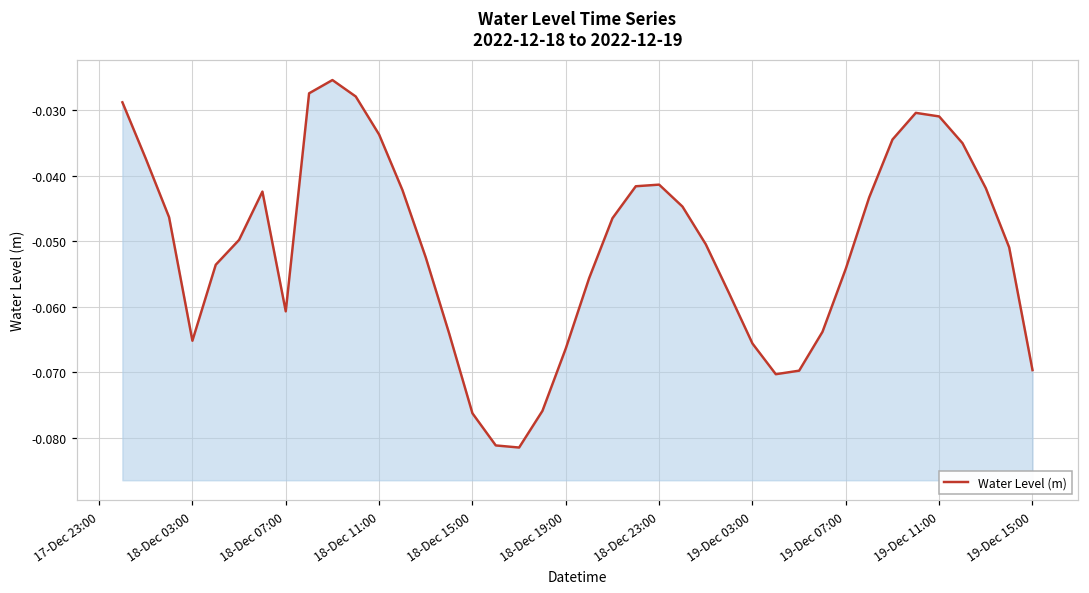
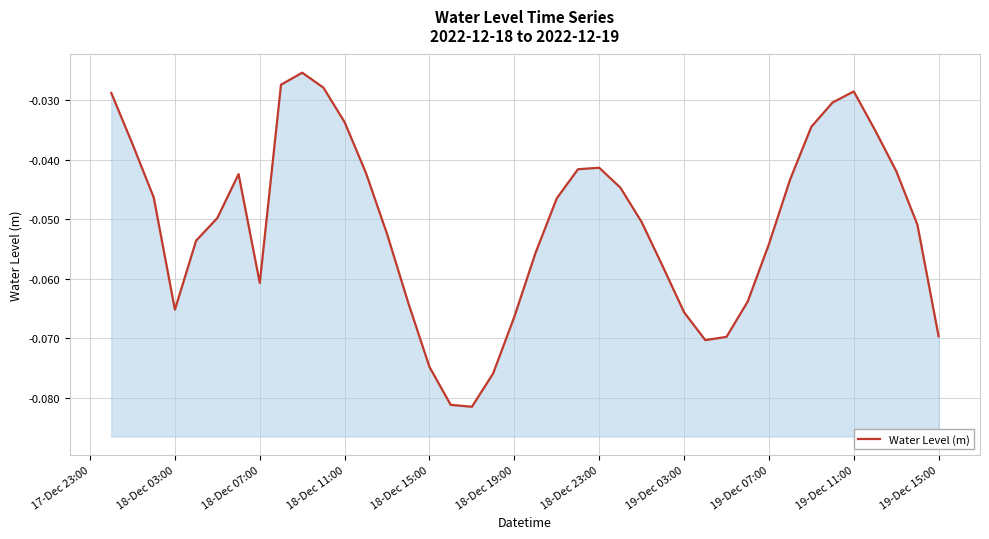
18-Dec 15:00: -0.076 -> -0.075
19-Dec 11:00: -0.031 -> -0.029
